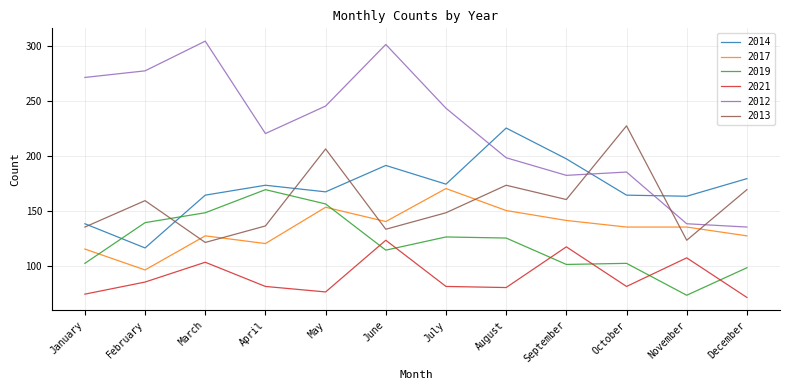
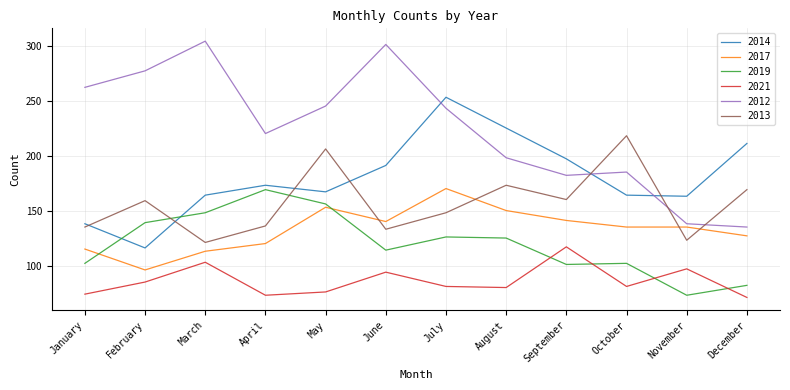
2012, January: 271 -> 262
2017, March: 127 -> 113
2021, April: 81 -> 73
2021, June: 123 -> 94
2014, July: 174 -> 253
2013, October: 227 -> 218
2021, November: 107 -> 97
2014, December: 179 -> 211
2019, December: 98 -> 82
